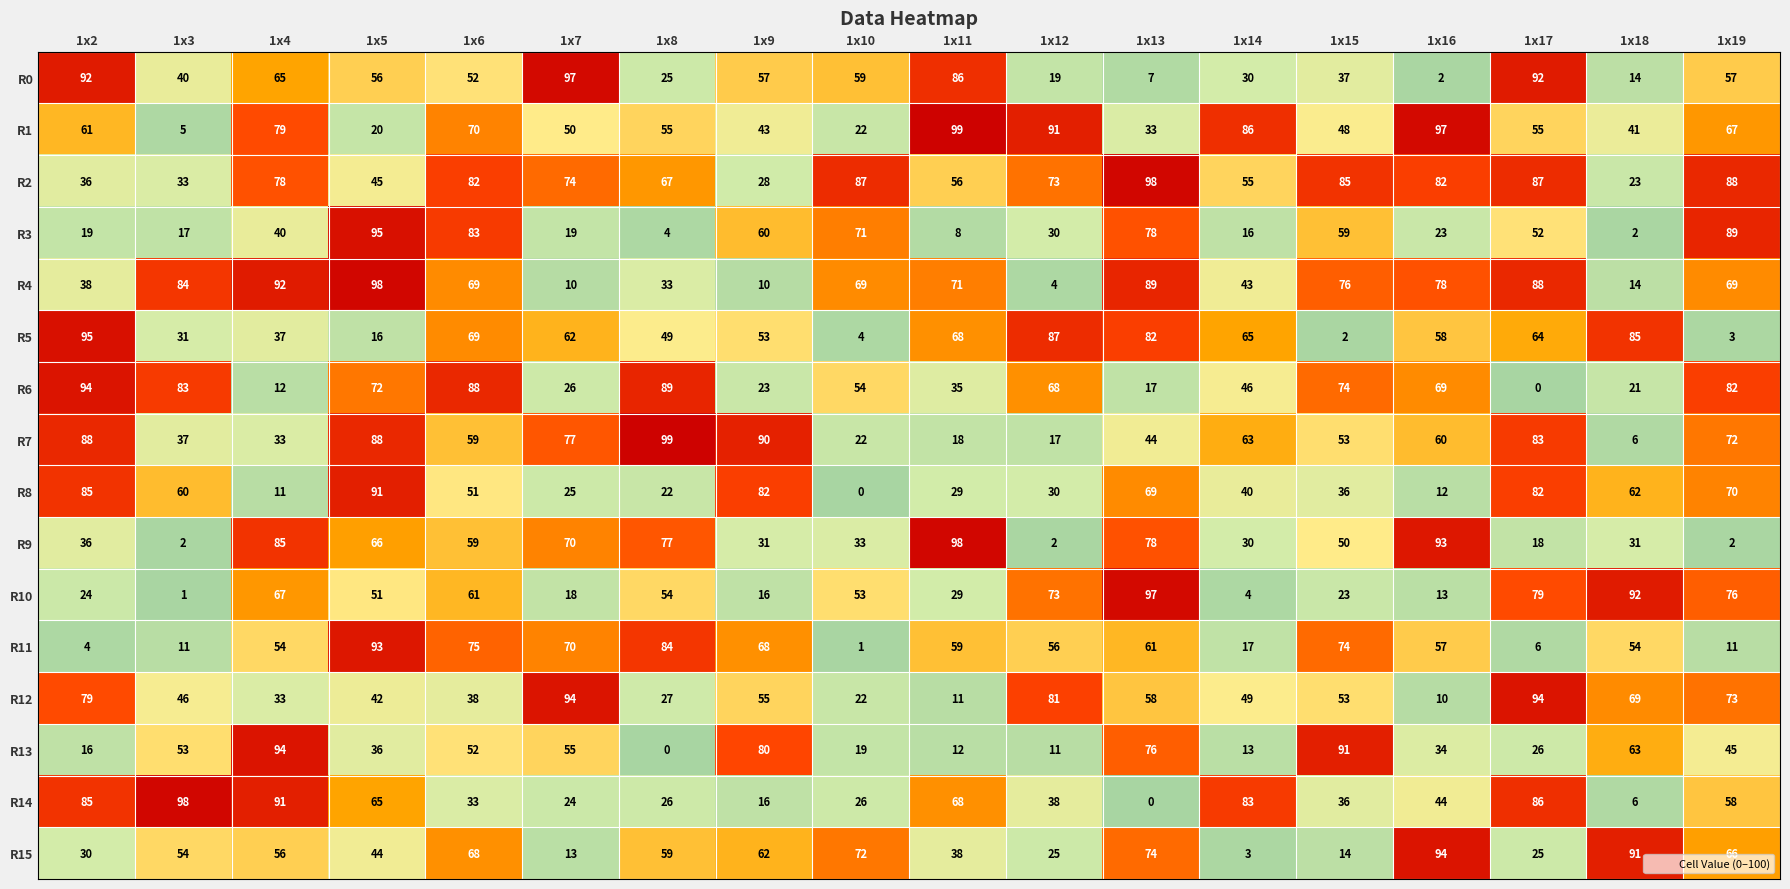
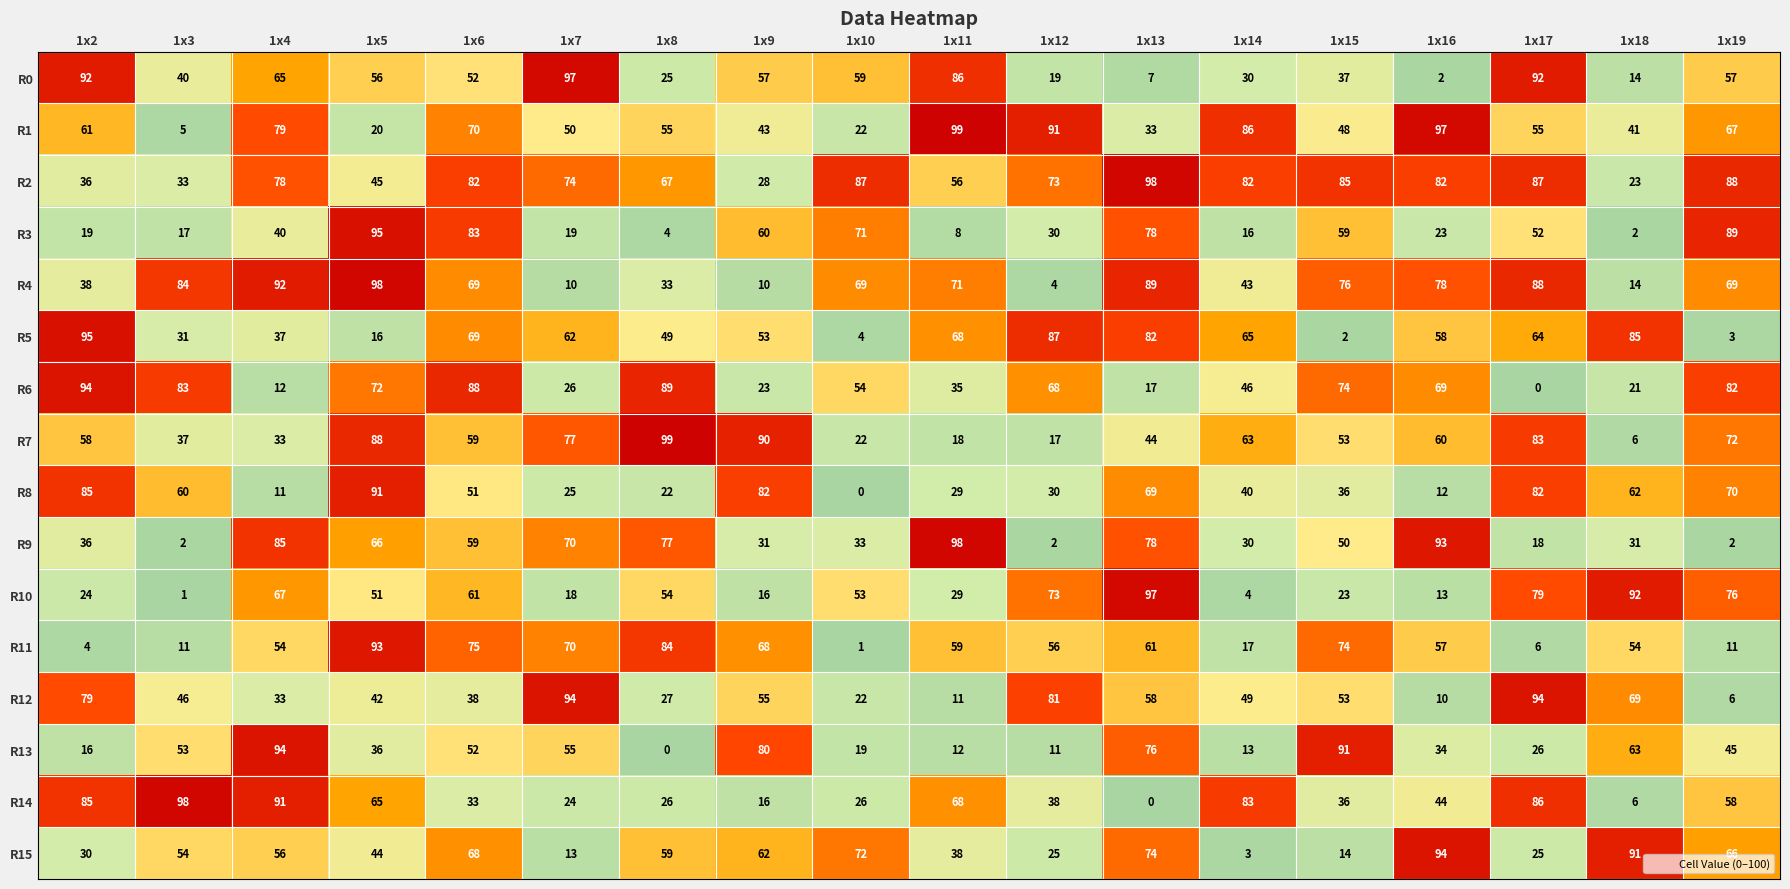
R2, 1x14: 55 -> 82
R7, 1x2: 88 -> 58
R12, 1x19: 73 -> 6
